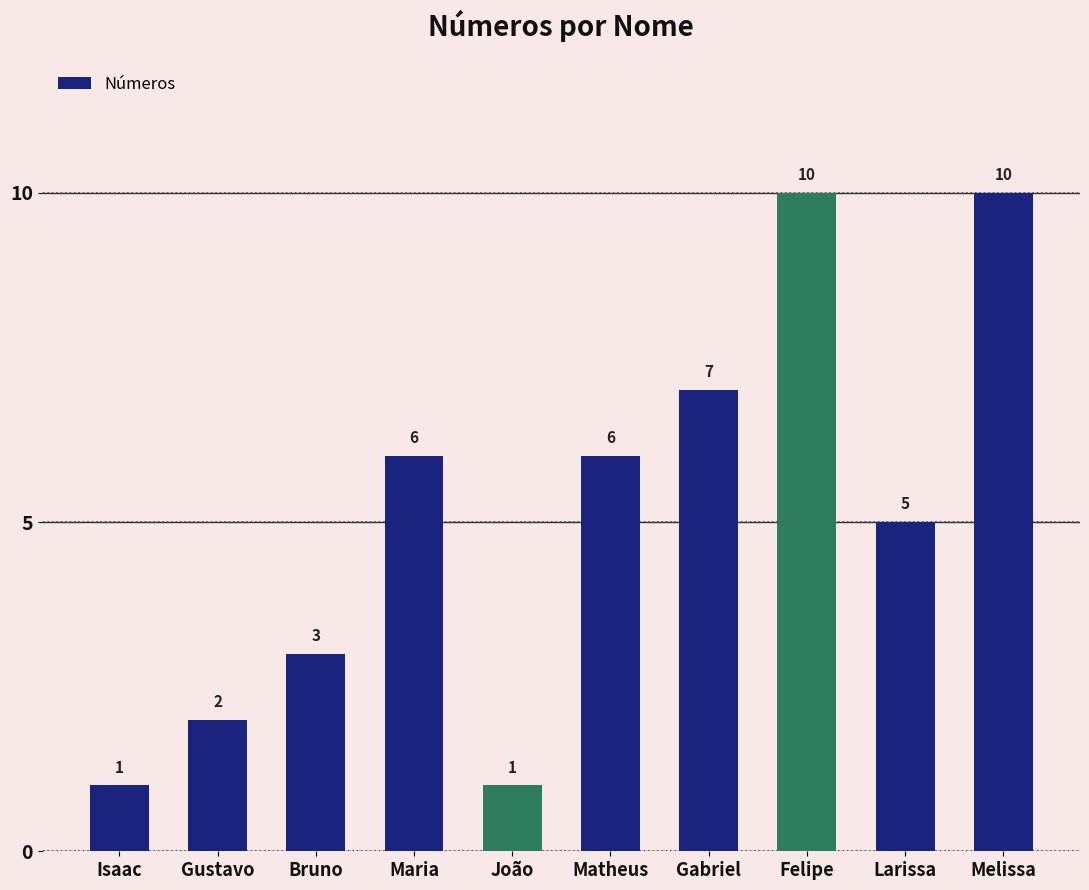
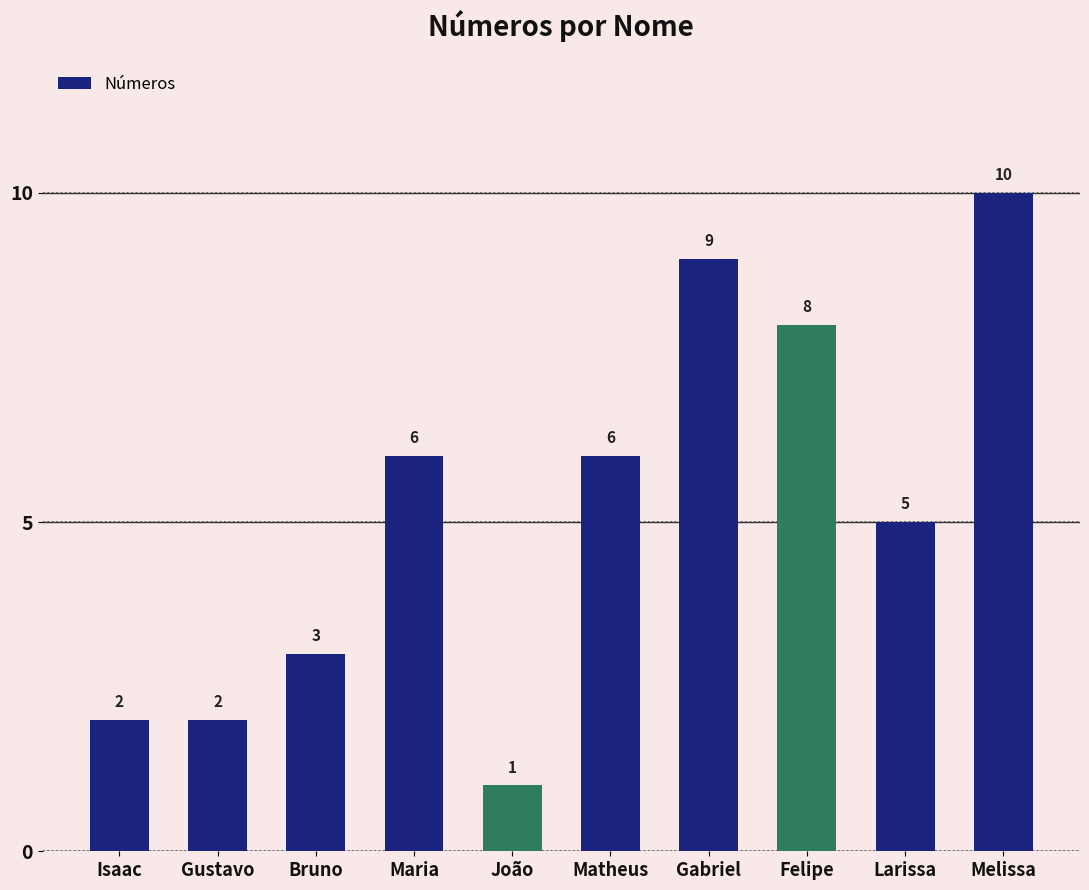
Isaac: 1 -> 2
Gabriel: 7 -> 9
Felipe: 10 -> 8
